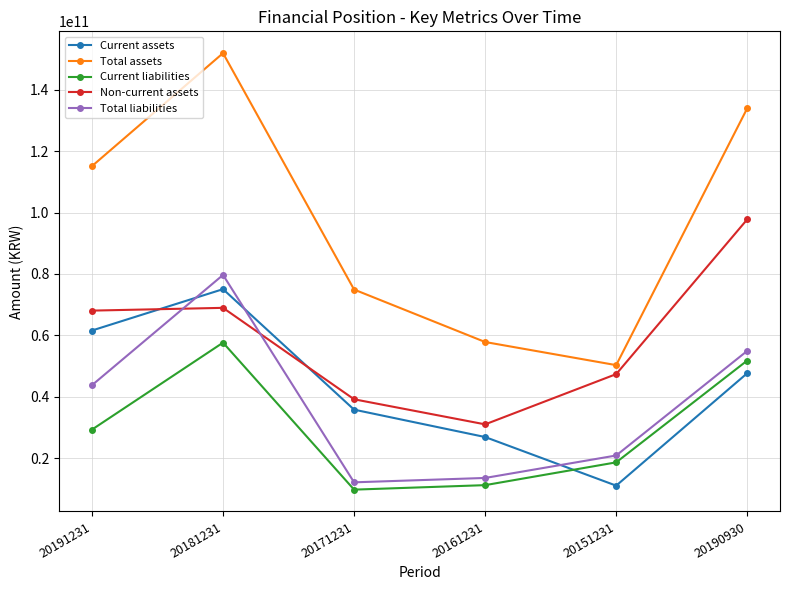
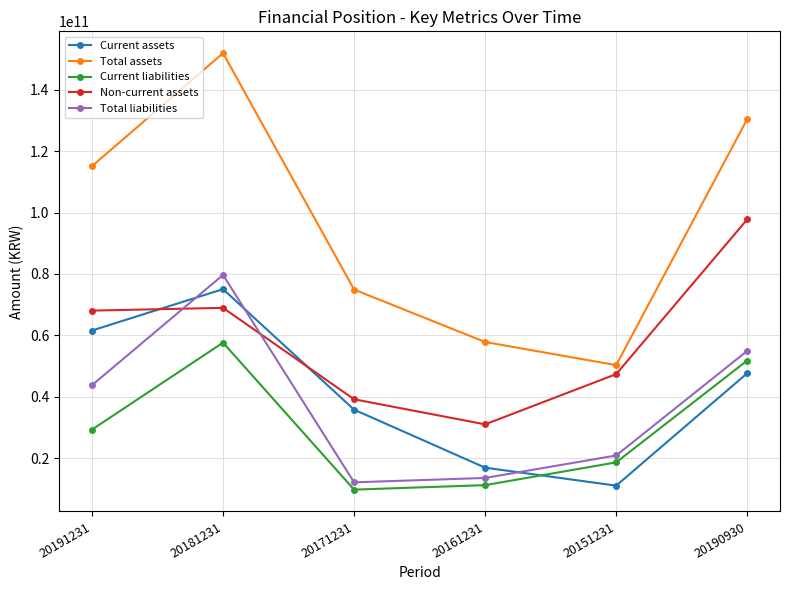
Current assets, 20161231: 27000000000 -> 17000000000
Total assets, 20190930: 134000000000 -> 131000000000
